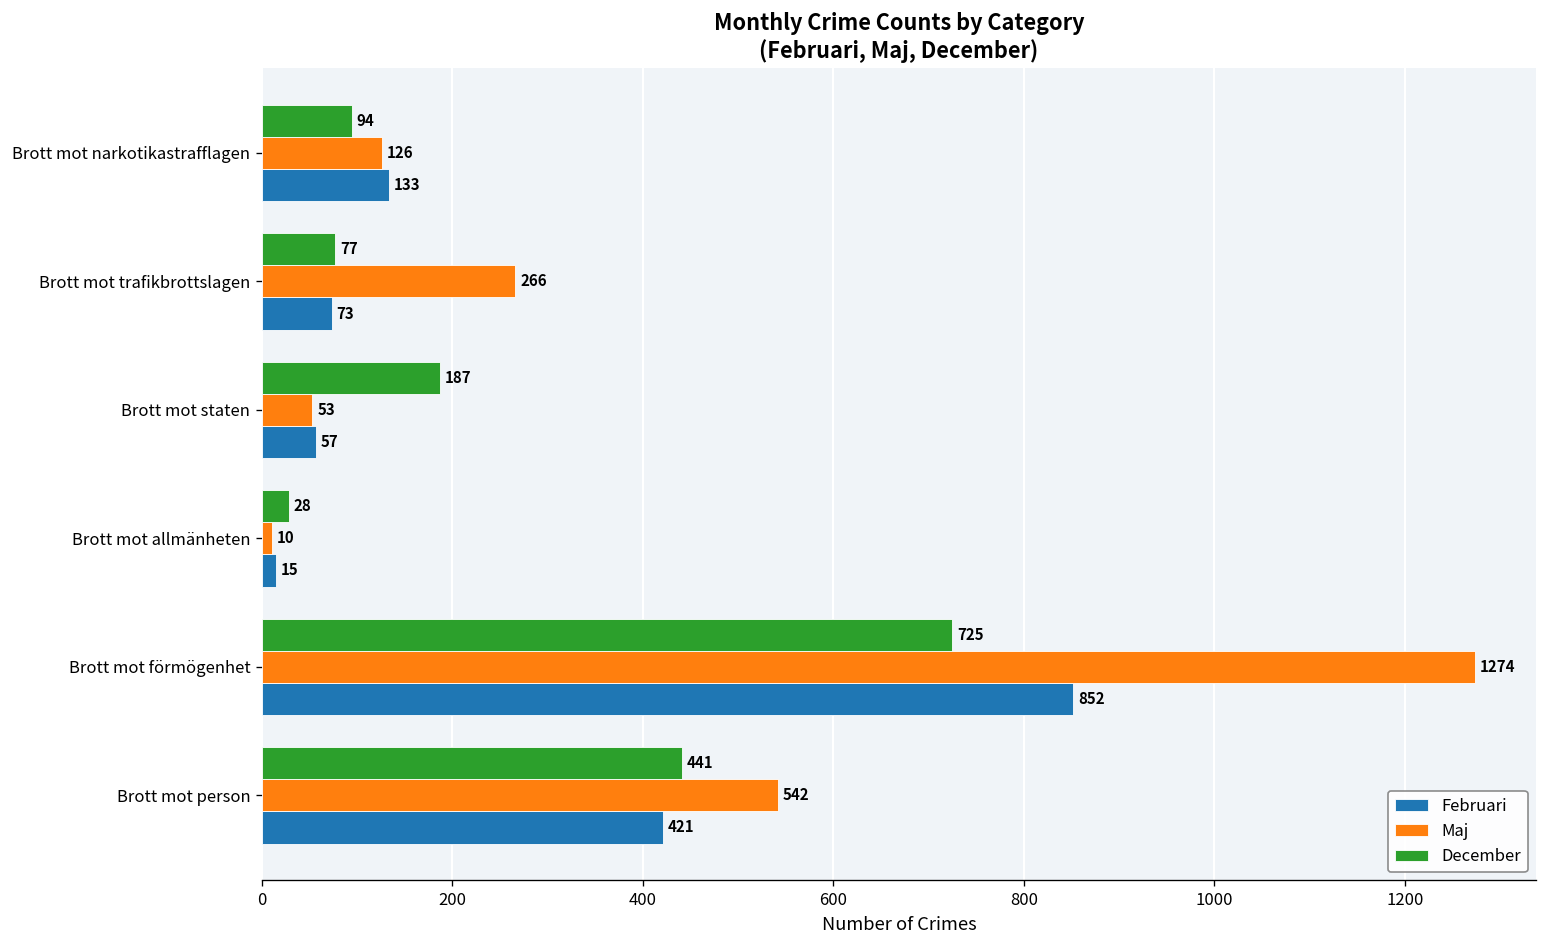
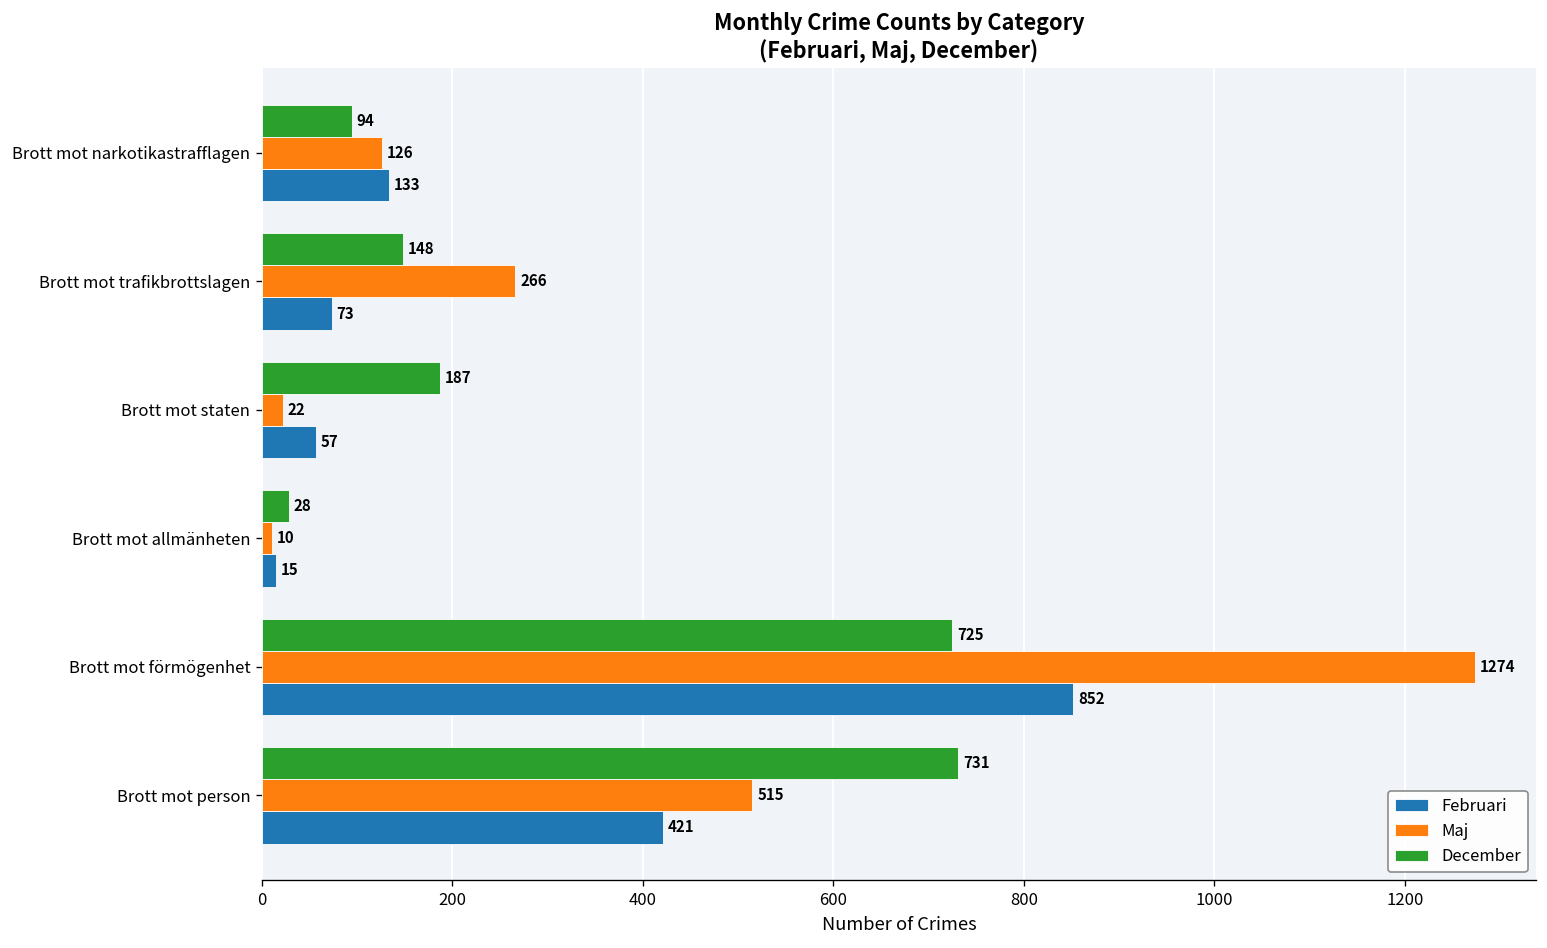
December, Brott mot trafikbrottslagen: 77 -> 148
Maj, Brott mot staten: 53 -> 22
December, Brott mot person: 441 -> 731
Maj, Brott mot person: 542 -> 515
